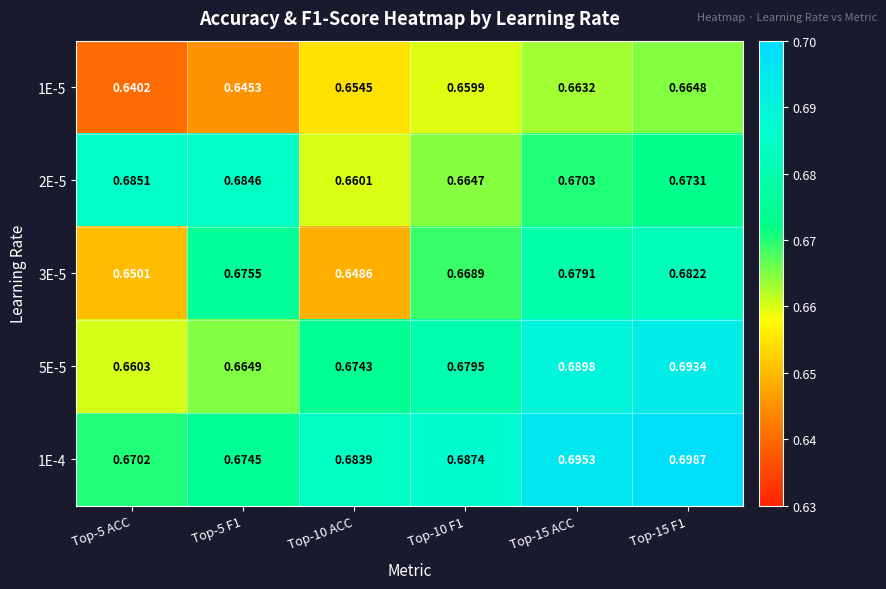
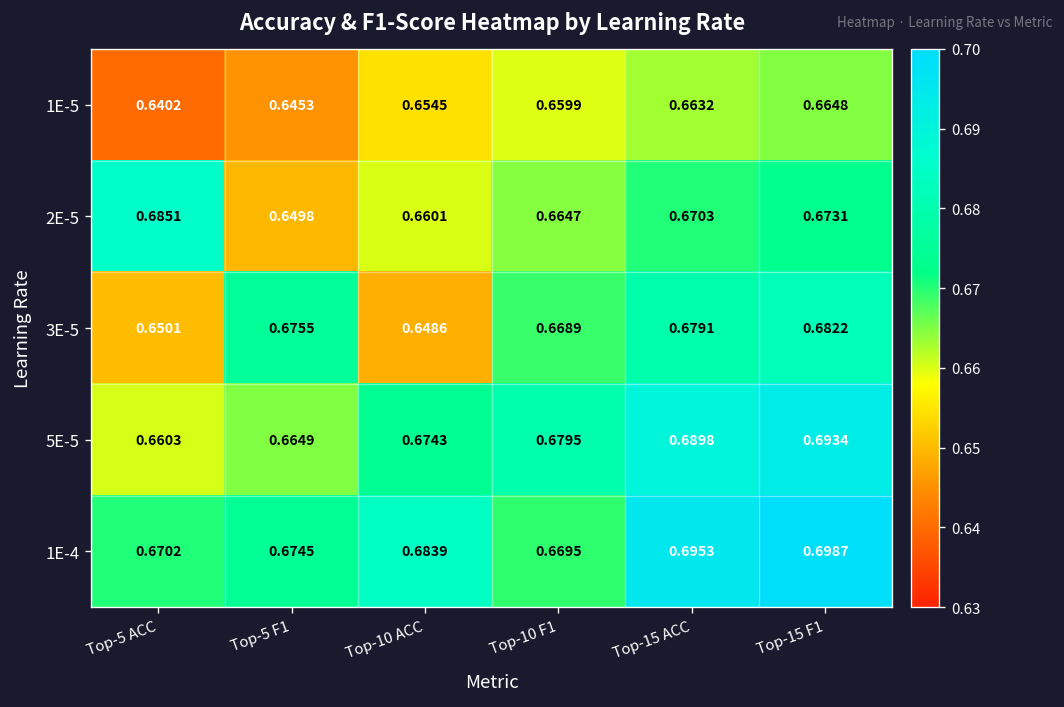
2E-5, Top-5 F1: 0.6846 -> 0.6498
1E-4, Top-10 F1: 0.6874 -> 0.6695
